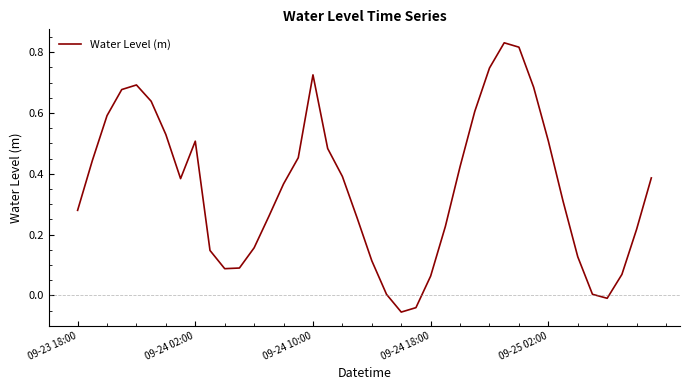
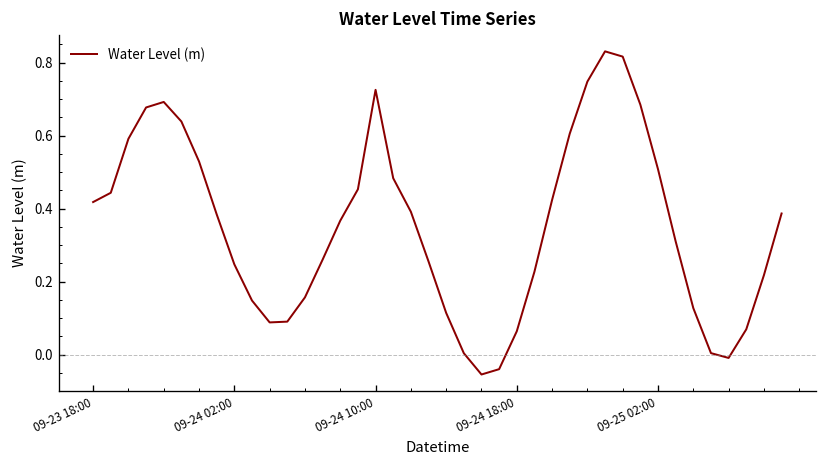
09-23 18:00: 0.28 -> 0.42
09-24 02:00: 0.51 -> 0.25
